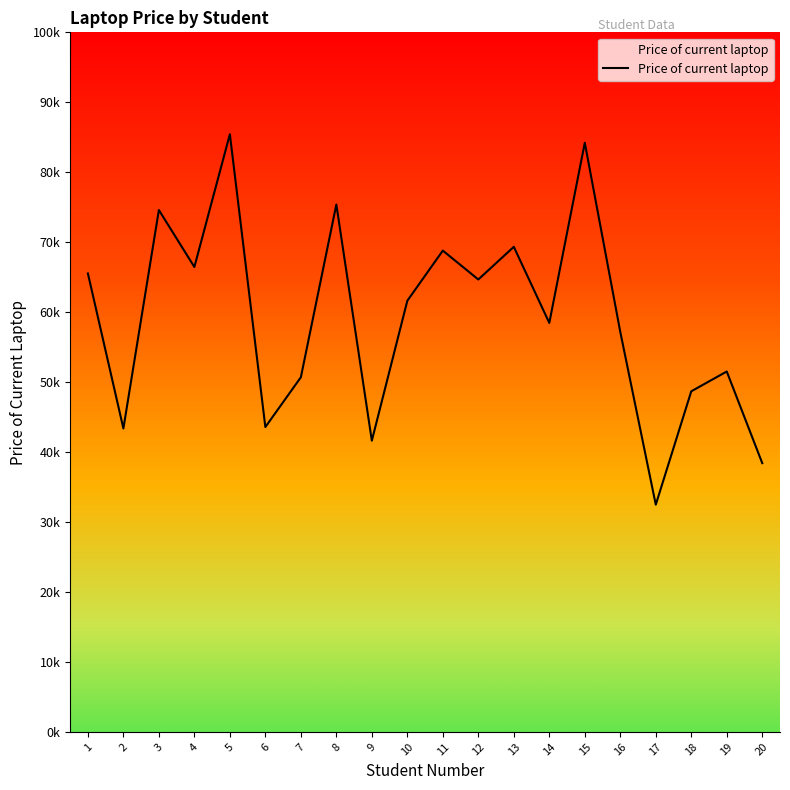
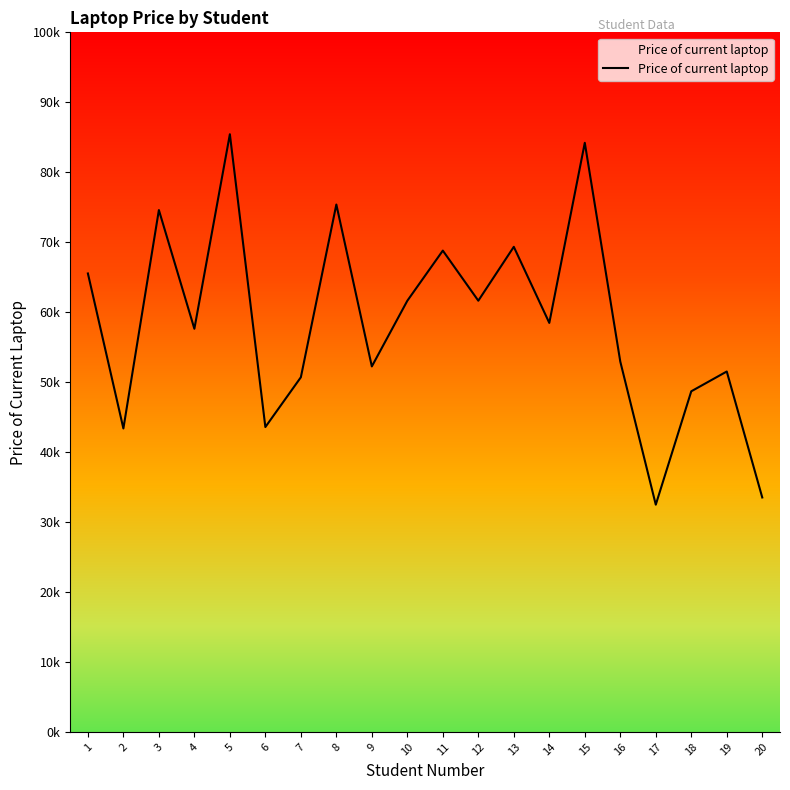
4: 66000 -> 58000
9: 42000 -> 52000
12: 65000 -> 62000
16: 57000 -> 53000
20: 38000 -> 34000
